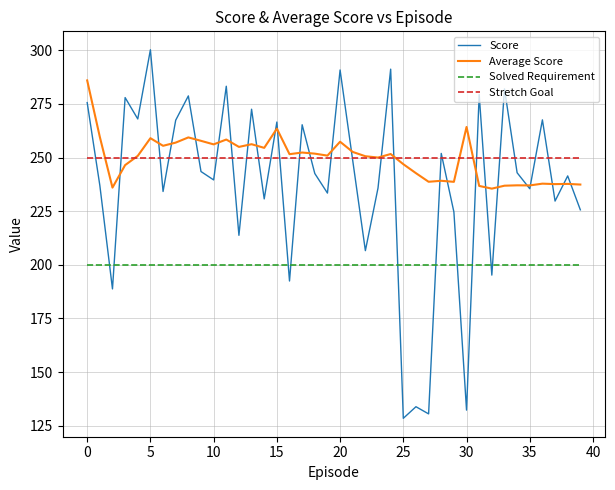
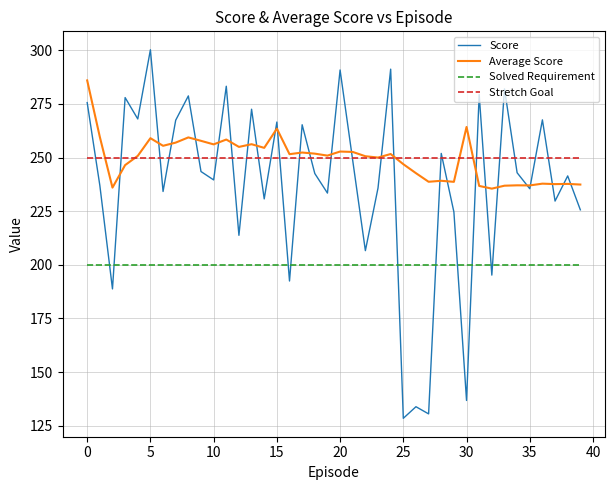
Average Score, 20: 257 -> 253
Score, 30: 132 -> 137
